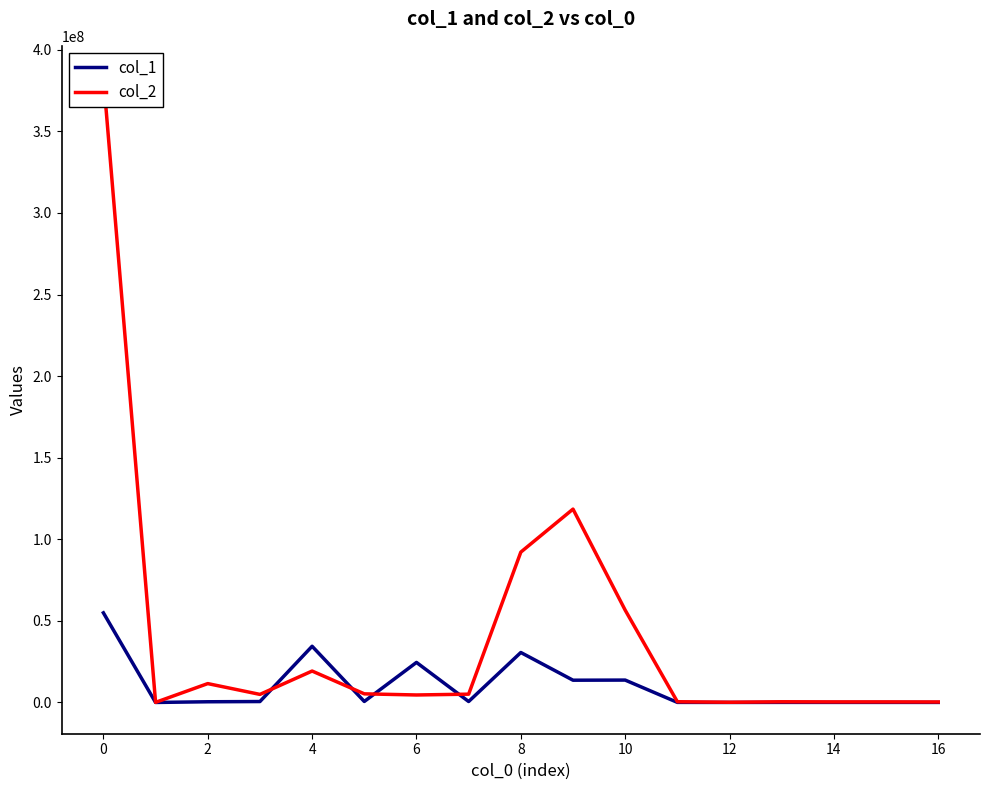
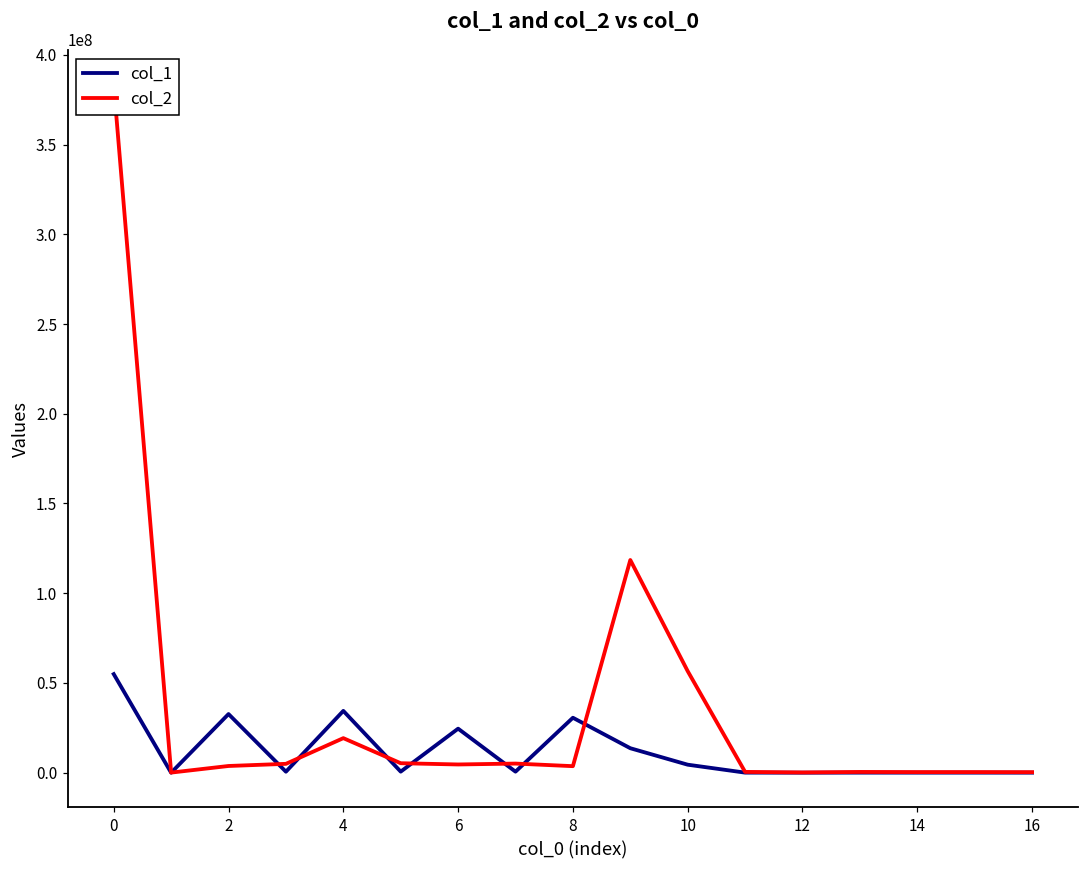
col_1, 2: 0 -> 33000000
col_2, 2: 12000000 -> 4000000
col_2, 8: 92000000 -> 4000000
col_1, 10: 14000000 -> 4000000
